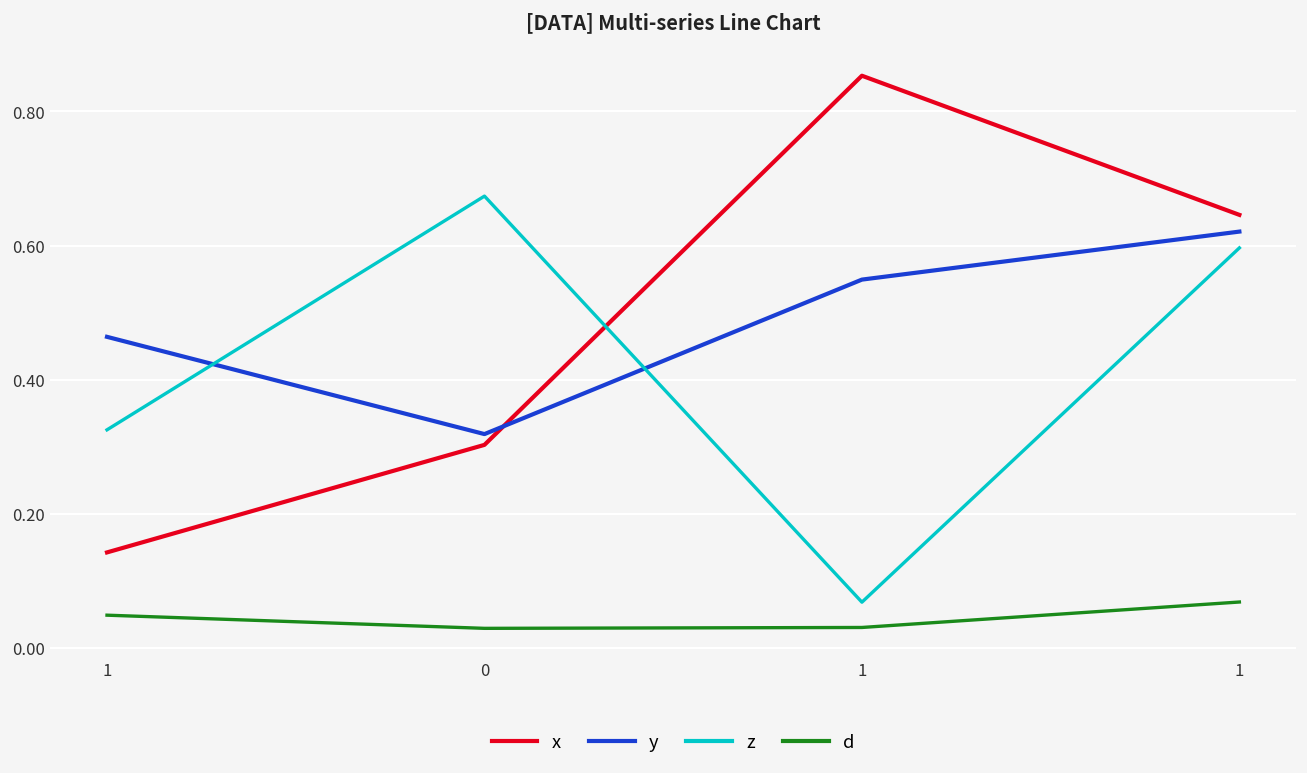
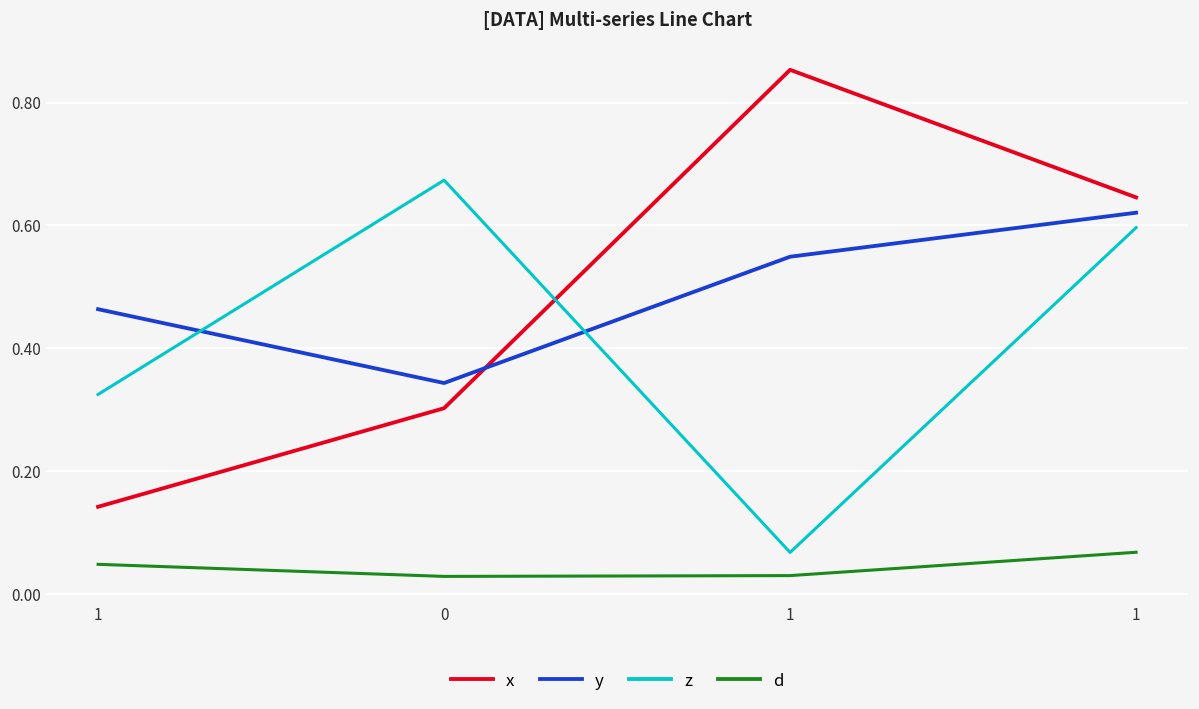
y, 0: 0.32 -> 0.34
